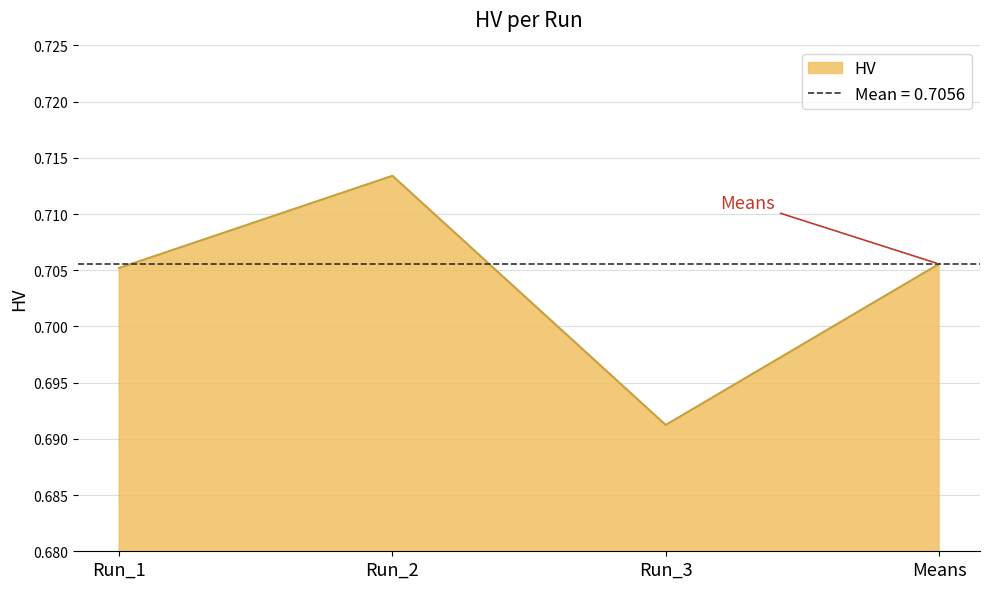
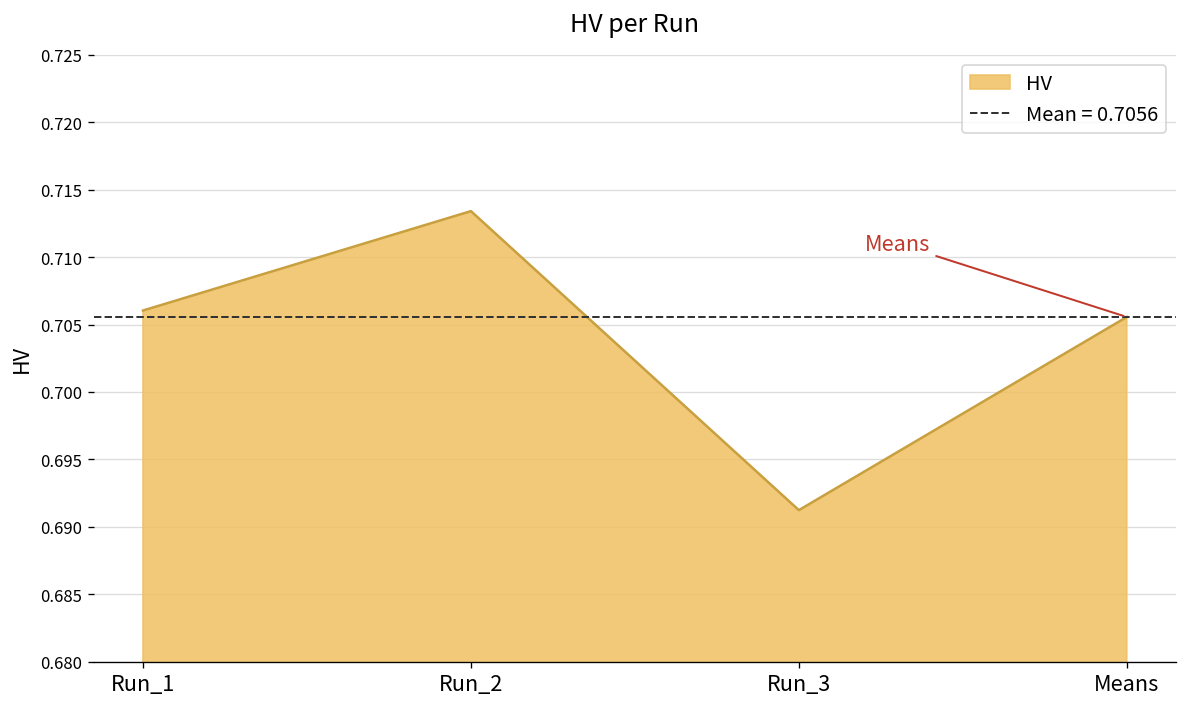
Run_1: 0.7052 -> 0.7060
